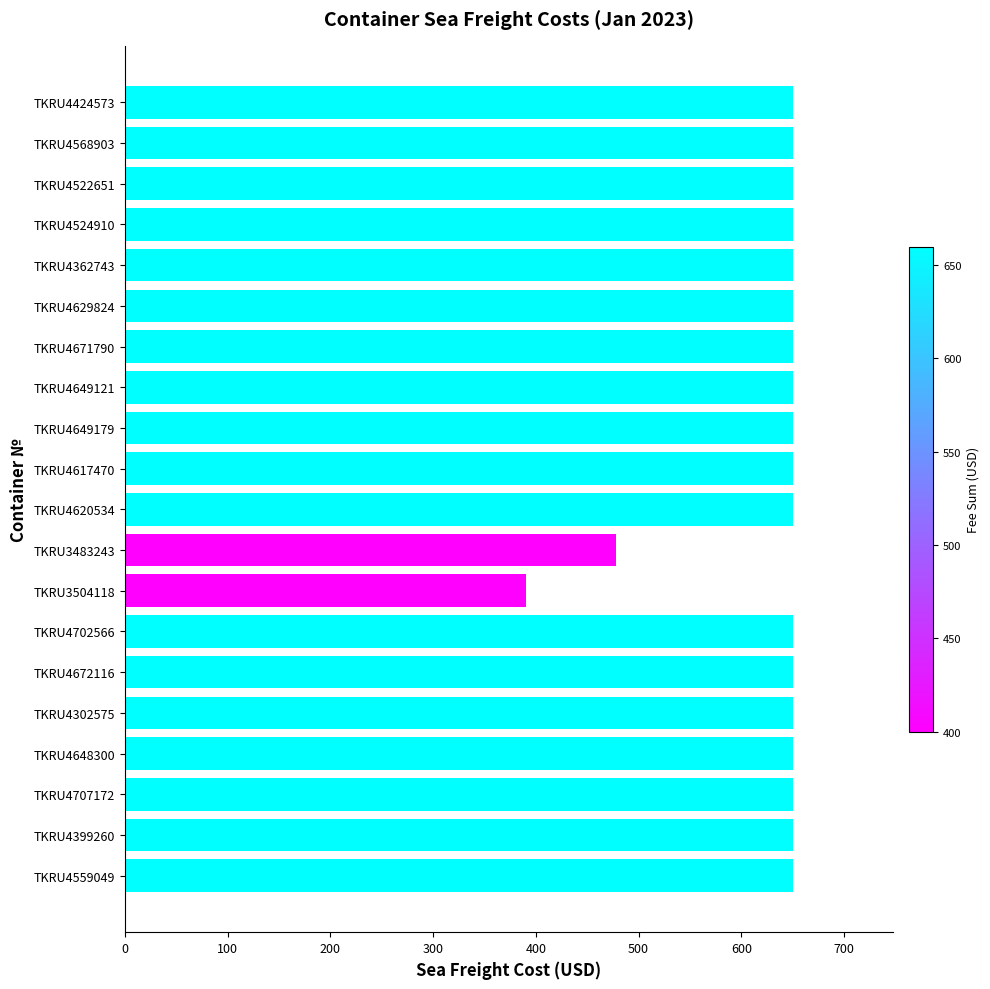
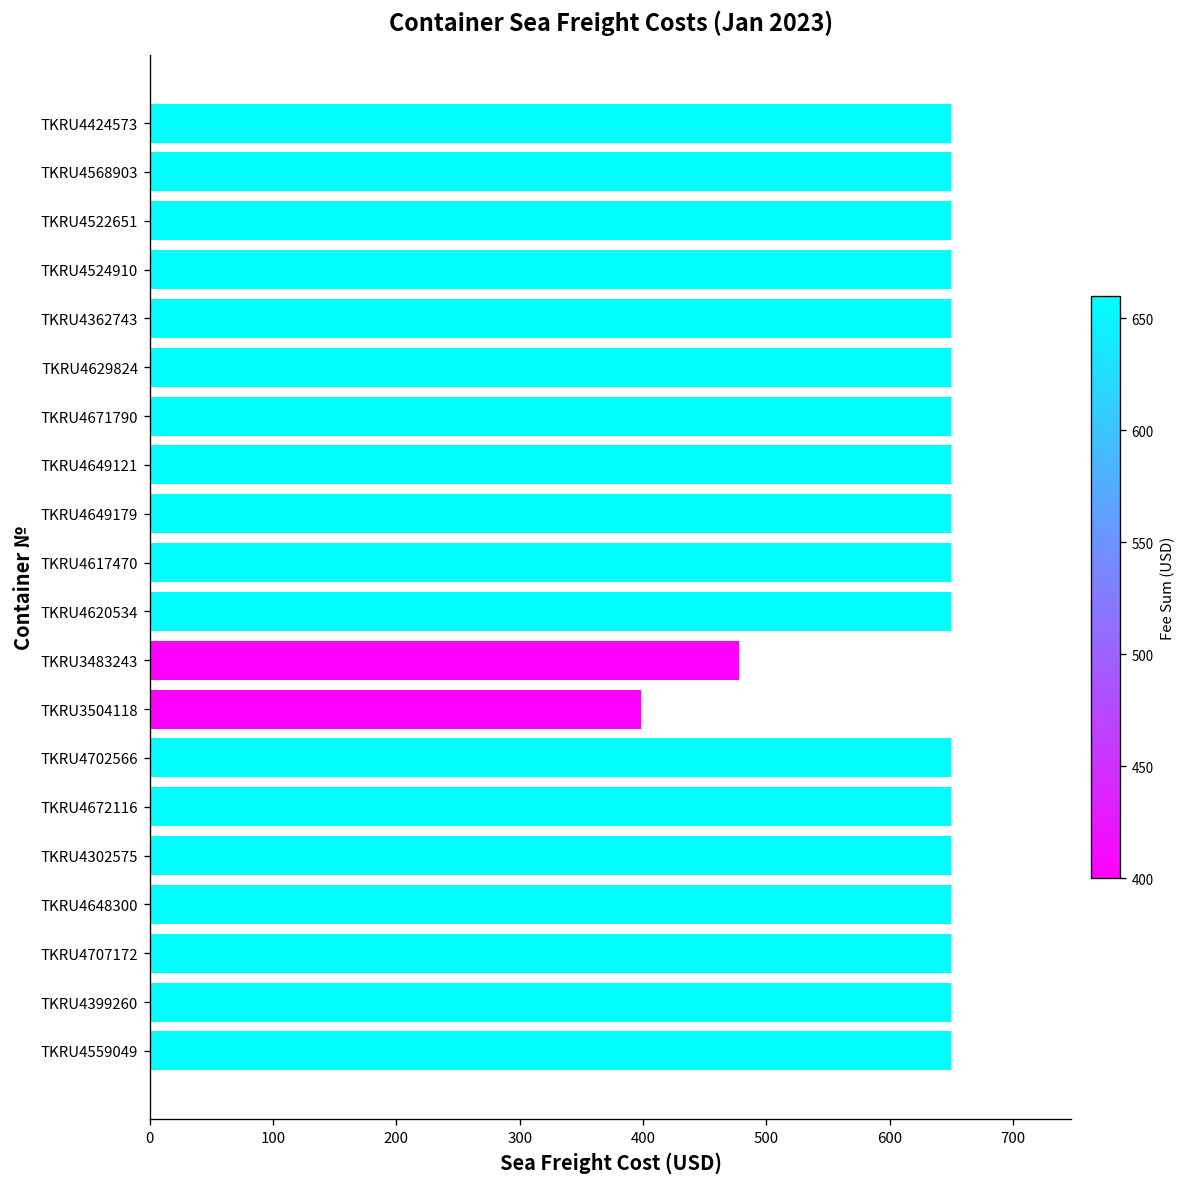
TKRU3504118: 390 -> 398
